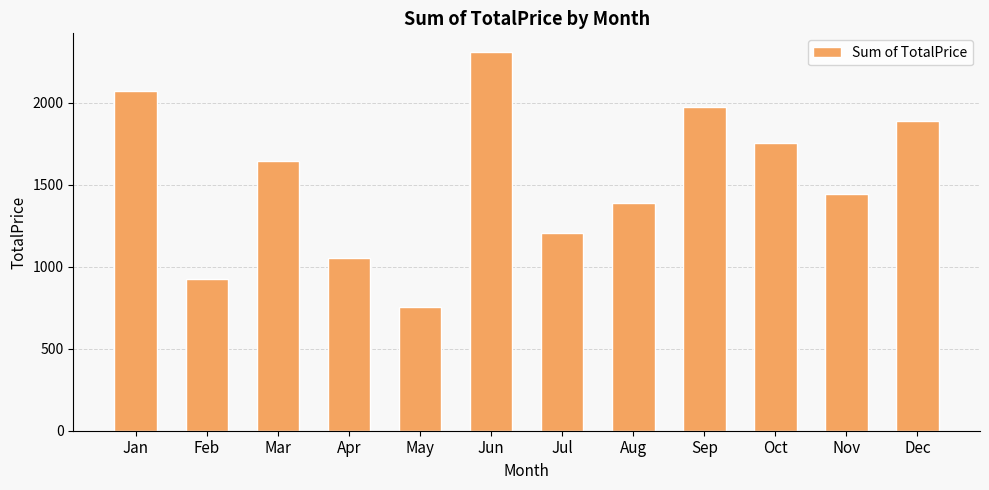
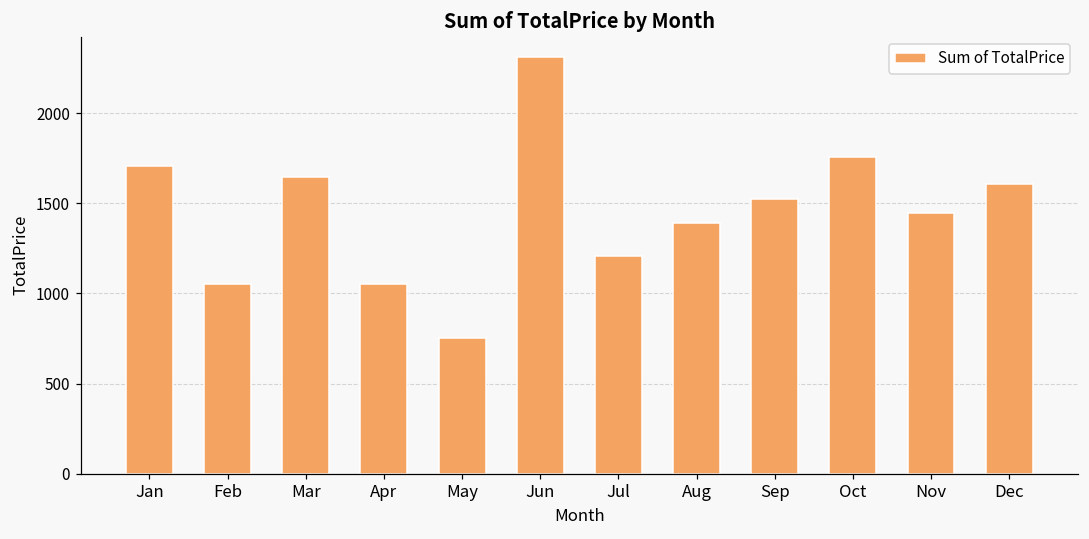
Jan: 2070 -> 1710
Feb: 930 -> 1050
Sep: 1980 -> 1520
Dec: 1890 -> 1610
